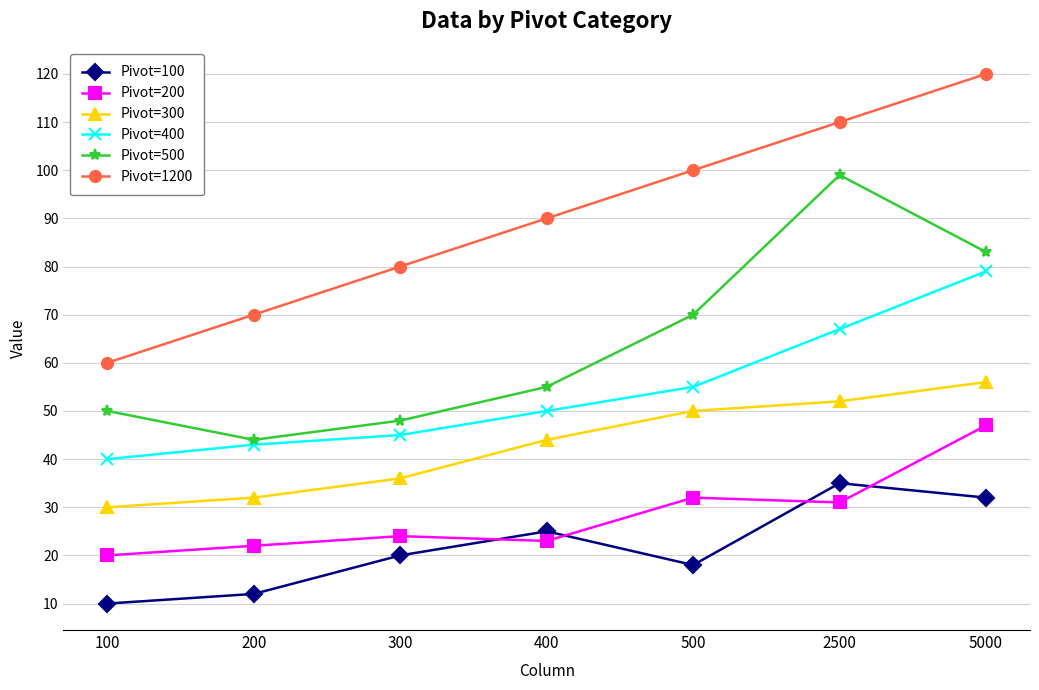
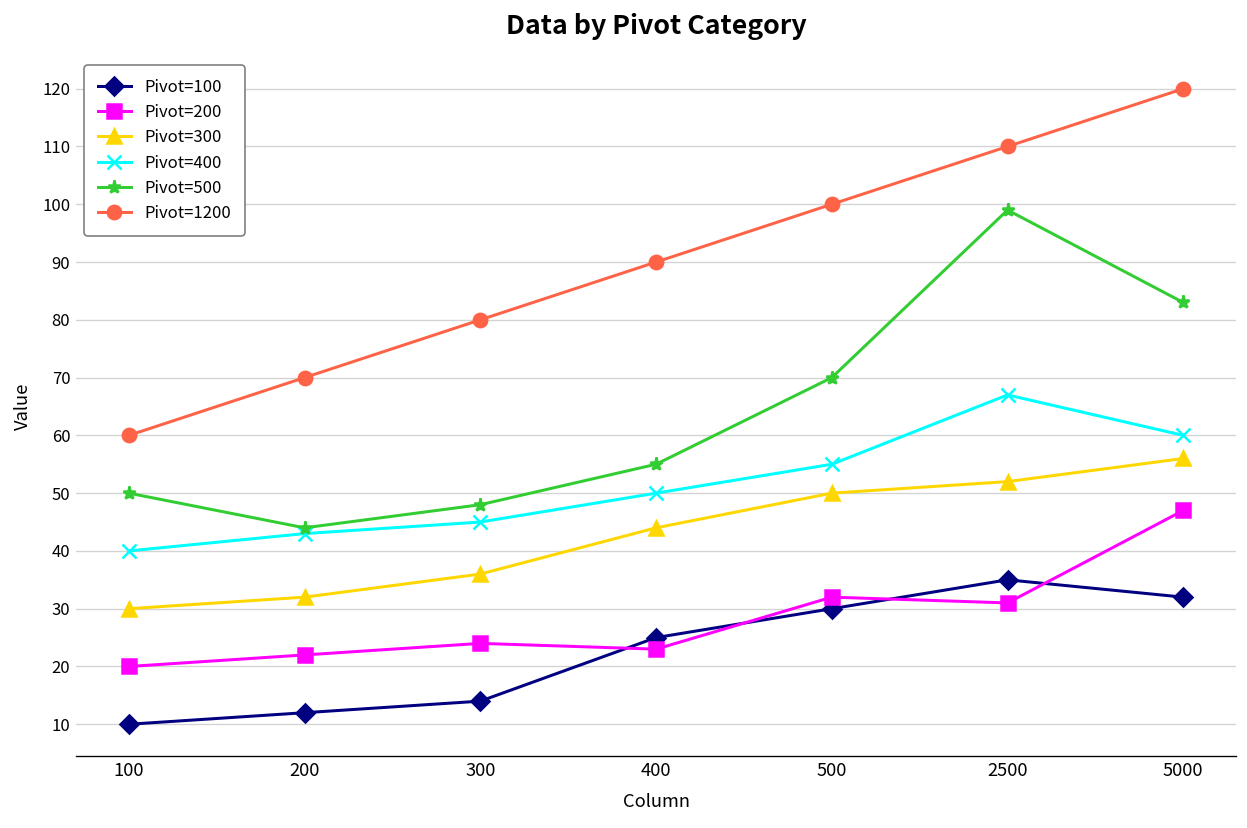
Pivot=100, 300: 20 -> 14
Pivot=100, 500: 18 -> 30
Pivot=400, 5000: 79 -> 60
